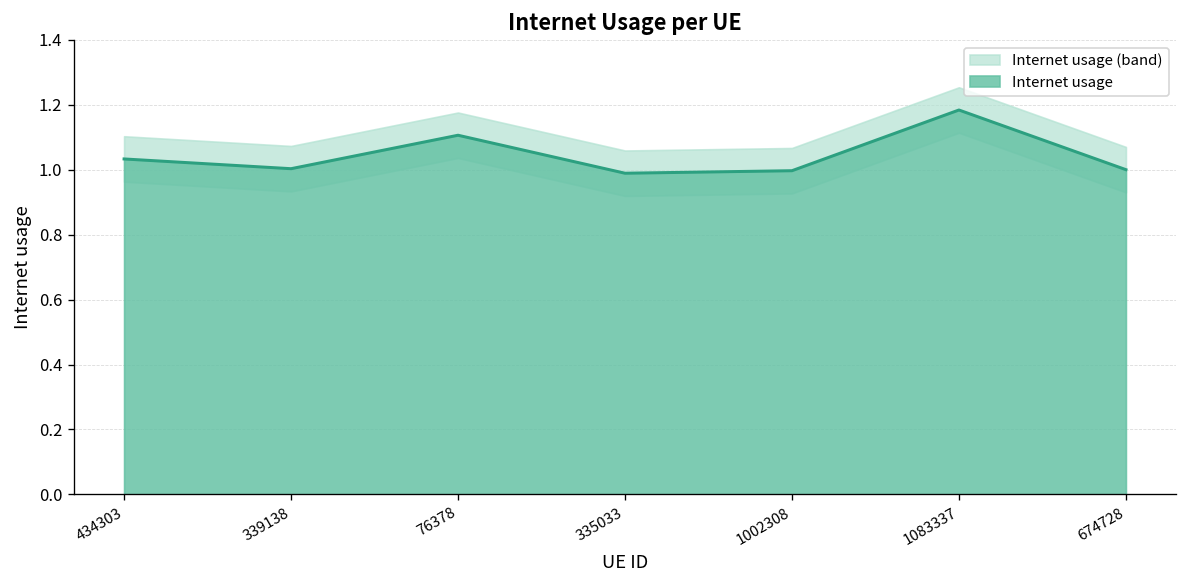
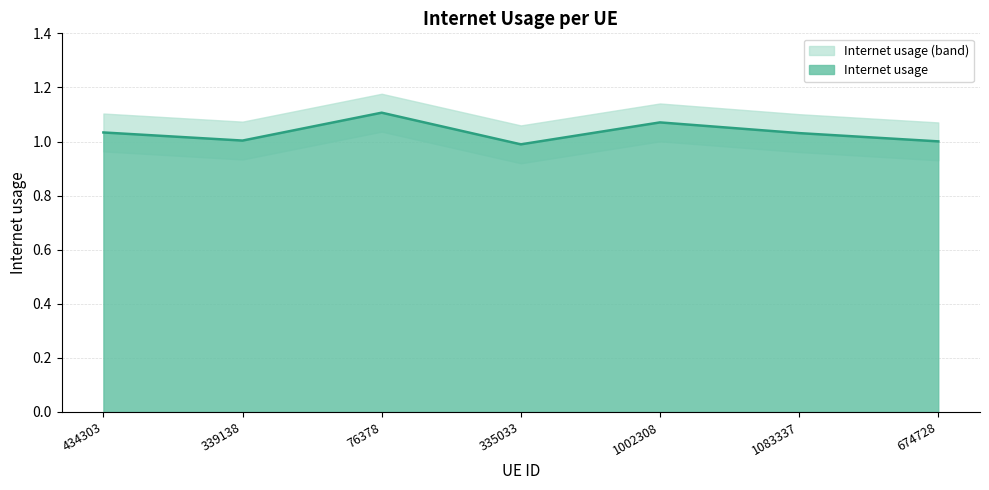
Internet usage, 1002308: 1.00 -> 1.07
Internet usage, 1083337: 1.18 -> 1.03
